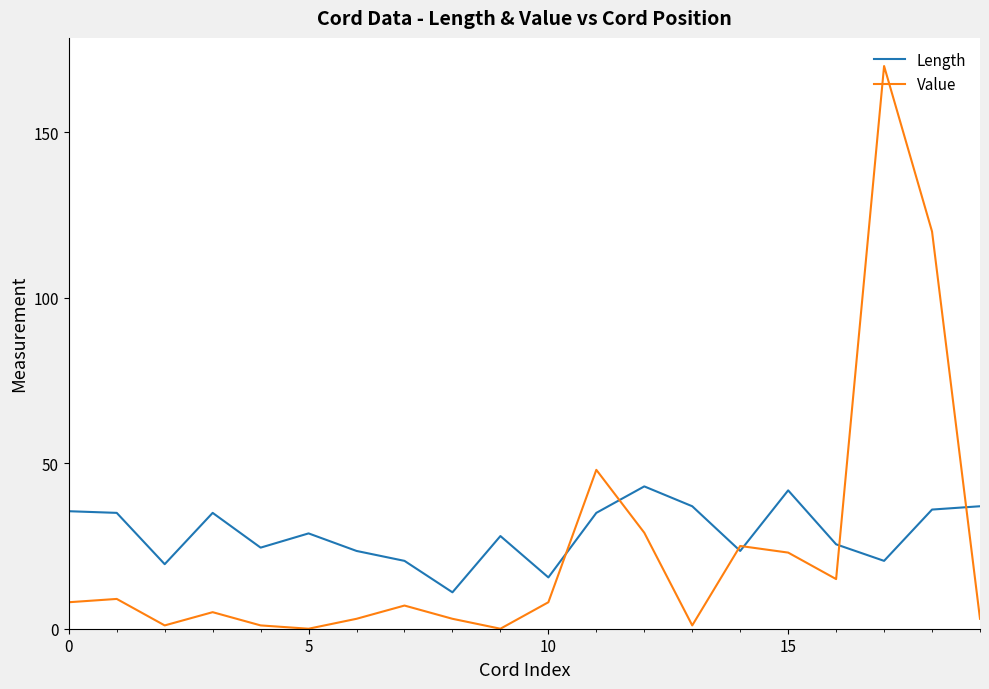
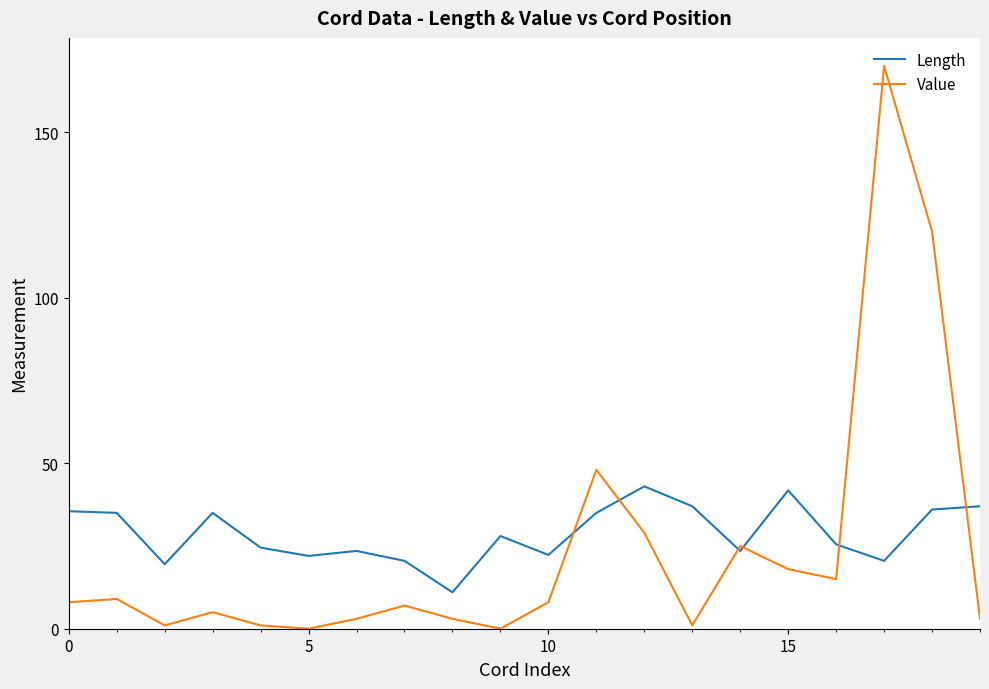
Length, 5: 29 -> 22
Length, 10: 16 -> 22
Value, 15: 23 -> 18
